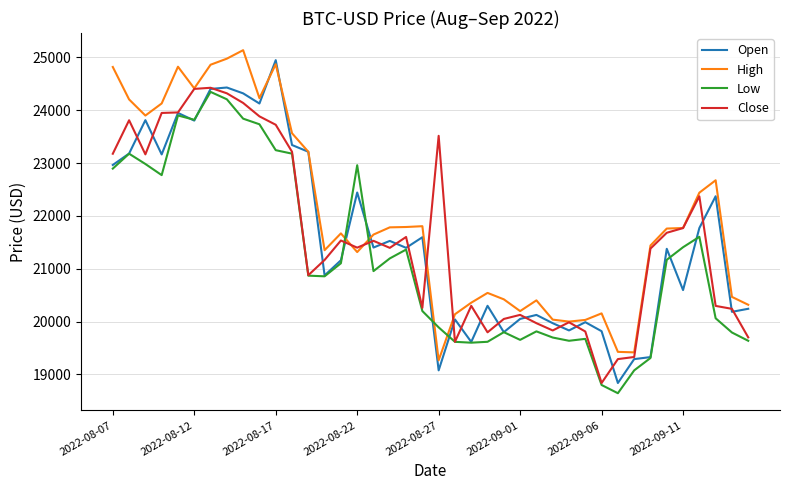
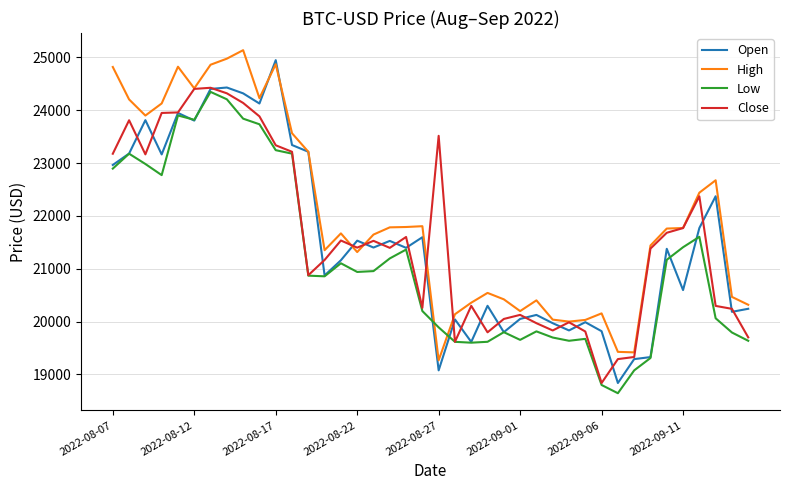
Close, 2022-08-17: 23700 -> 23300
Open, 2022-08-22: 22400 -> 21500
Low, 2022-08-22: 23000 -> 20900
